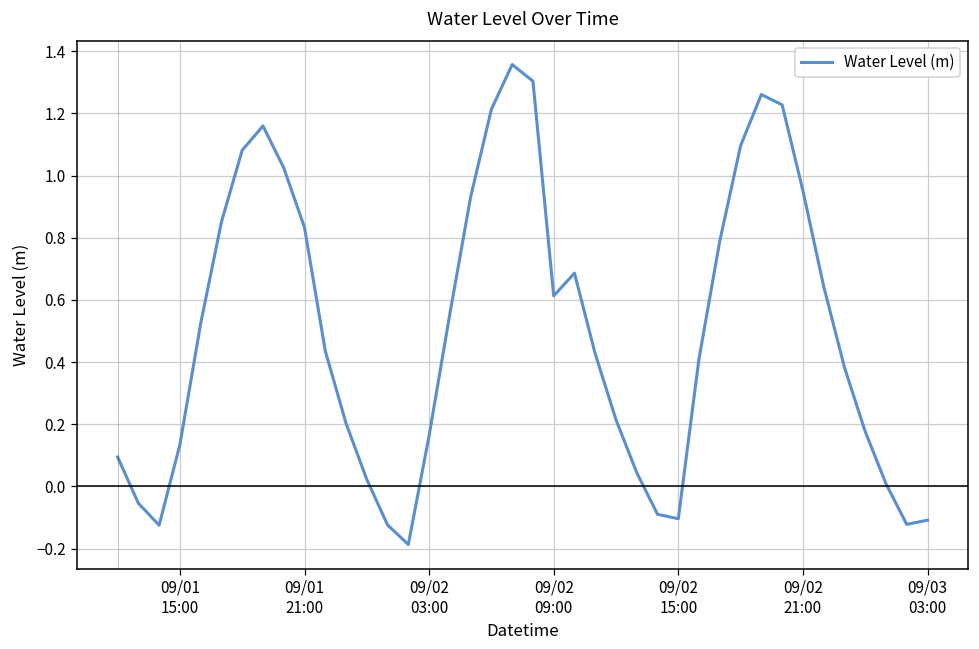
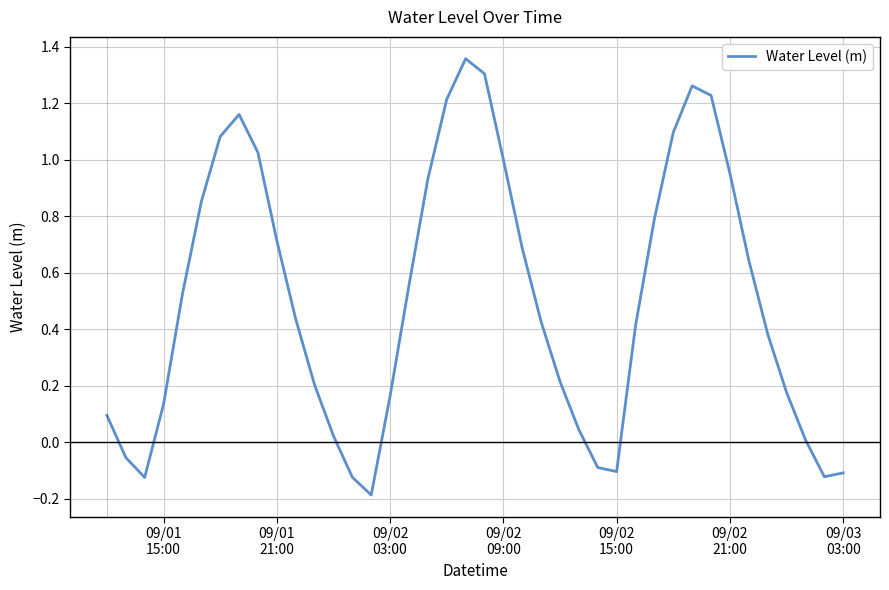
09/01 21:00: 0.83 -> 0.71
09/02 09:00: 0.61 -> 1.00
